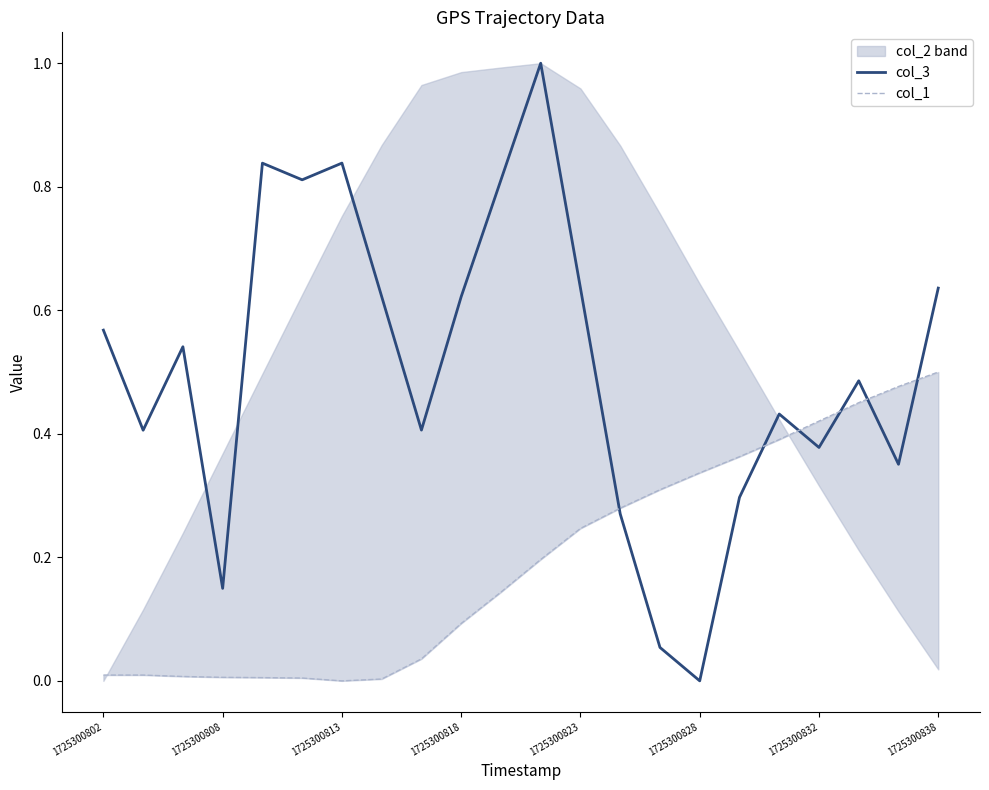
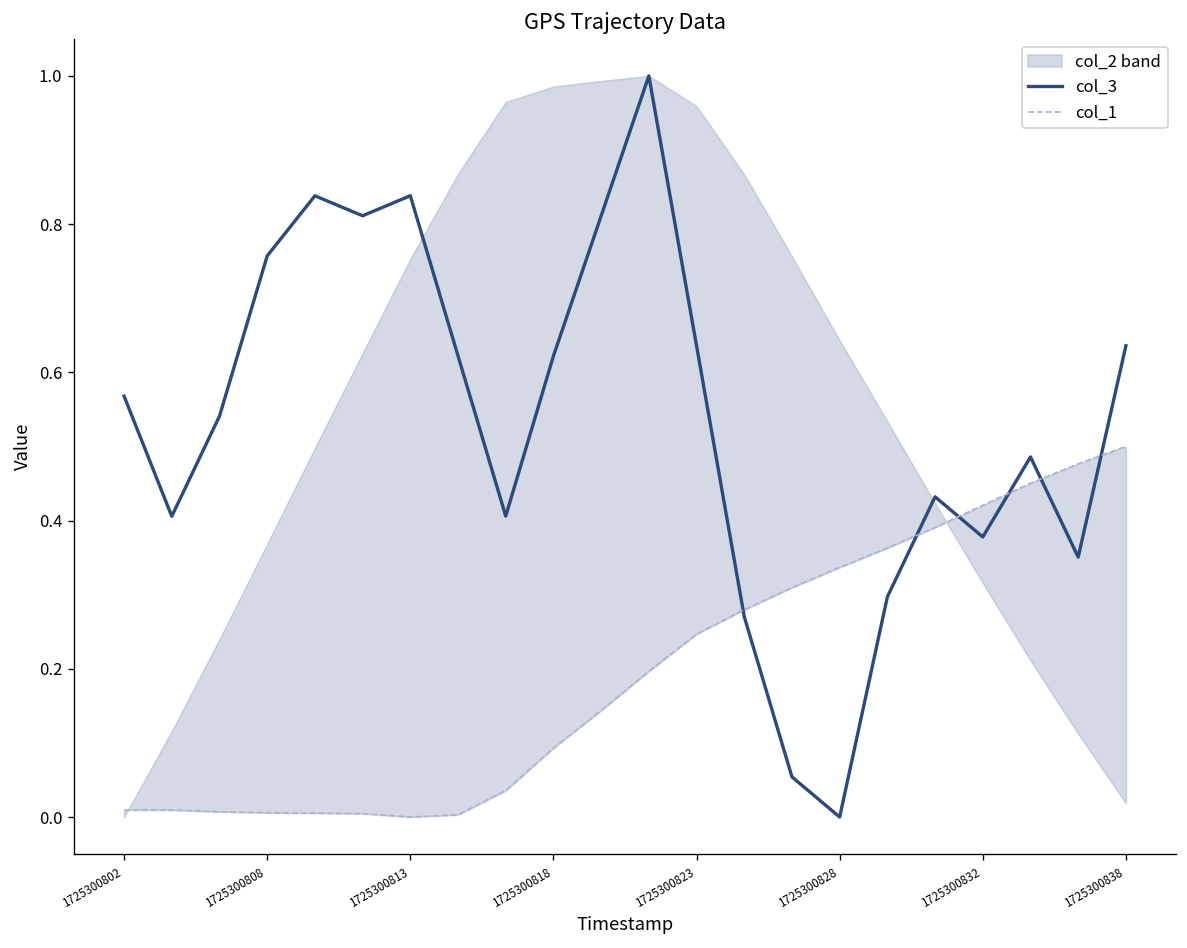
col_3, 1725300808: 0.15 -> 0.76
